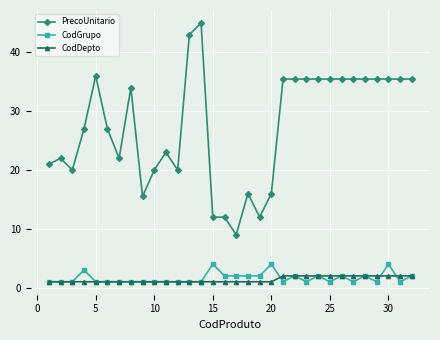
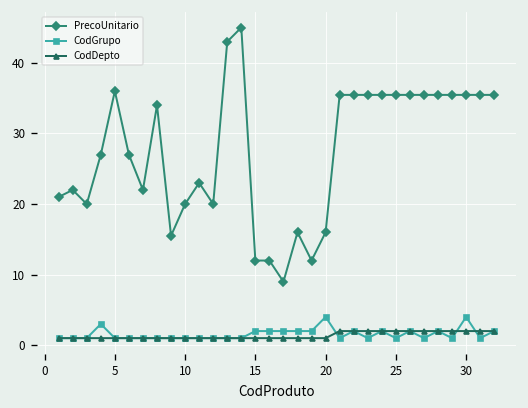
CodGrupo, 15: 4 -> 2
